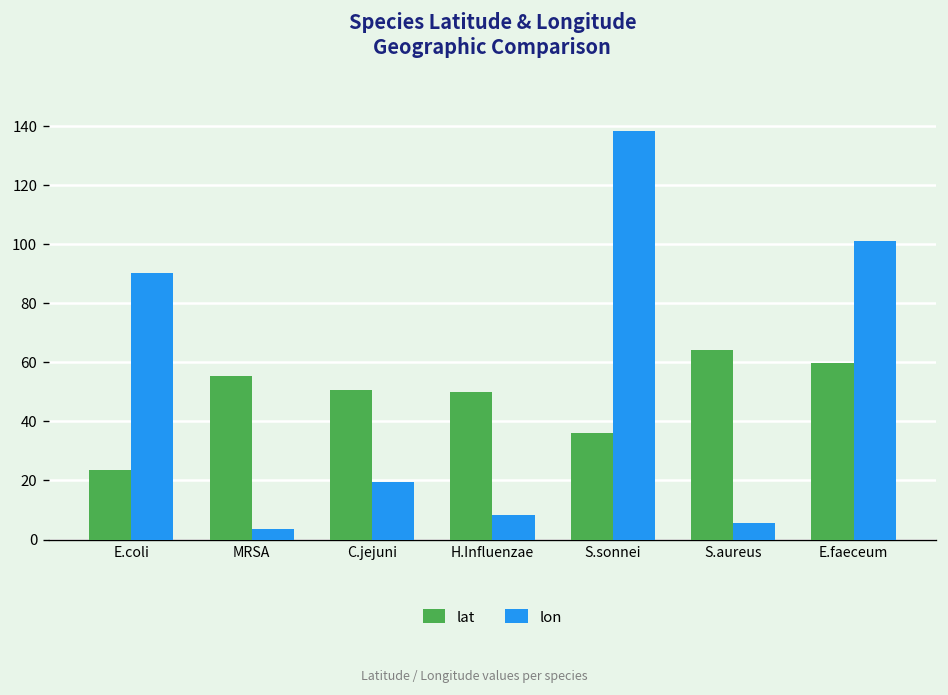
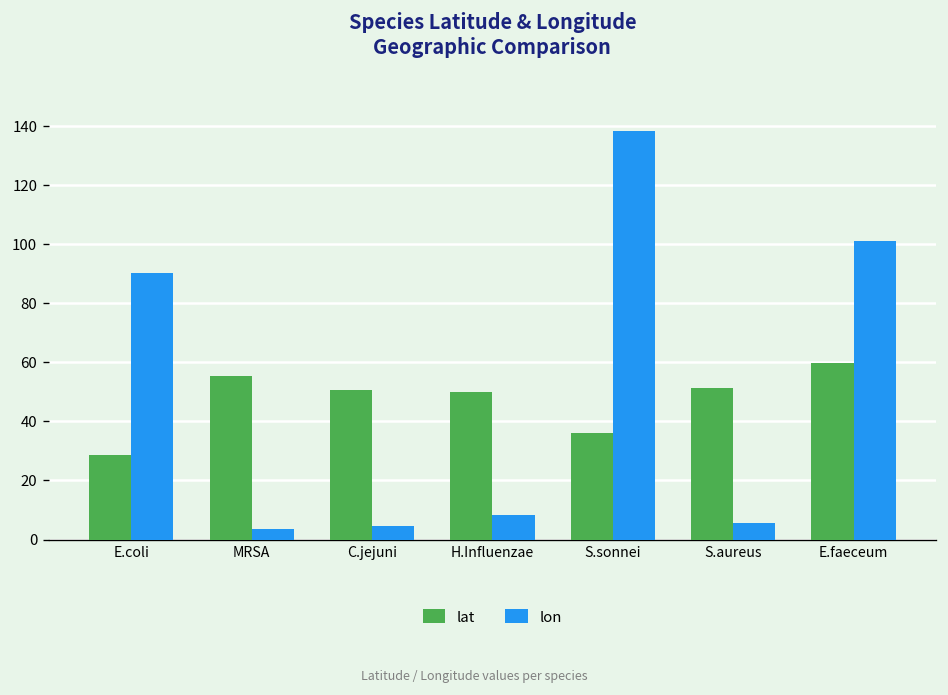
lat, E.coli: 24 -> 29
lon, C.jejuni: 20 -> 4
lat, S.aureus: 64 -> 51
